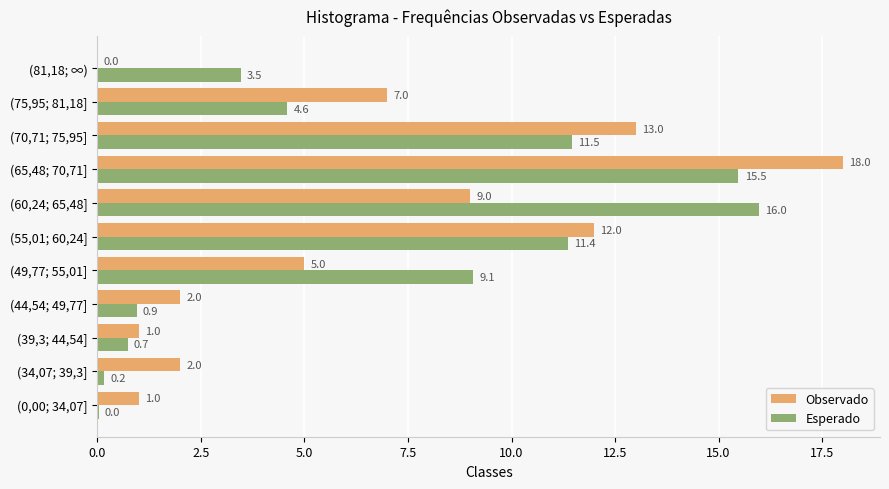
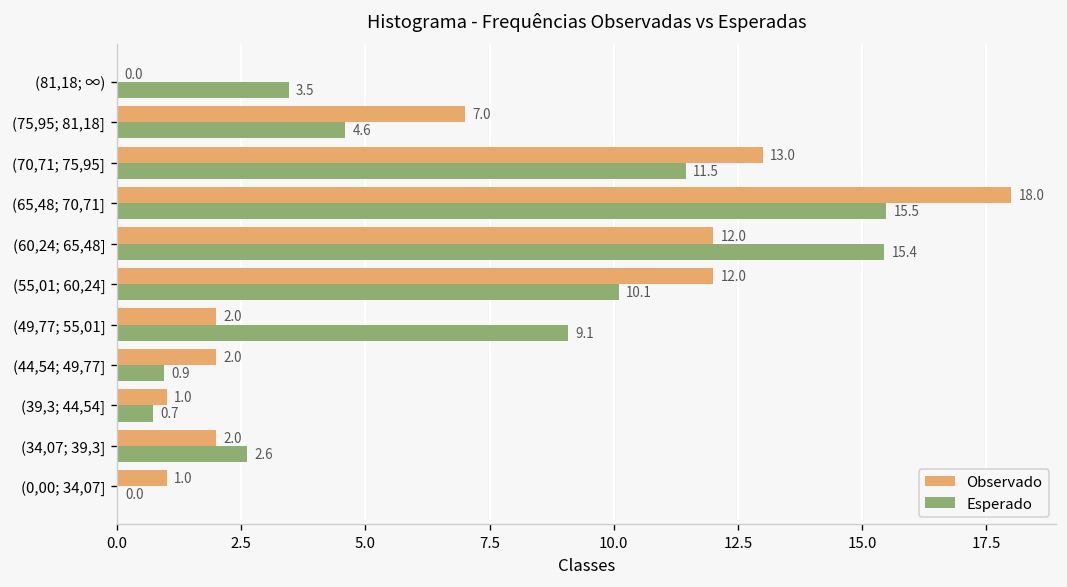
Observado, (60,24; 65,48]: 9.0 -> 12.0
Esperado, (60,24; 65,48]: 16.0 -> 15.4
Esperado, (55,01; 60,24]: 11.4 -> 10.1
Observado, (49,77; 55,01]: 5.0 -> 2.0
Esperado, (34,07; 39,3]: 0.2 -> 2.6
